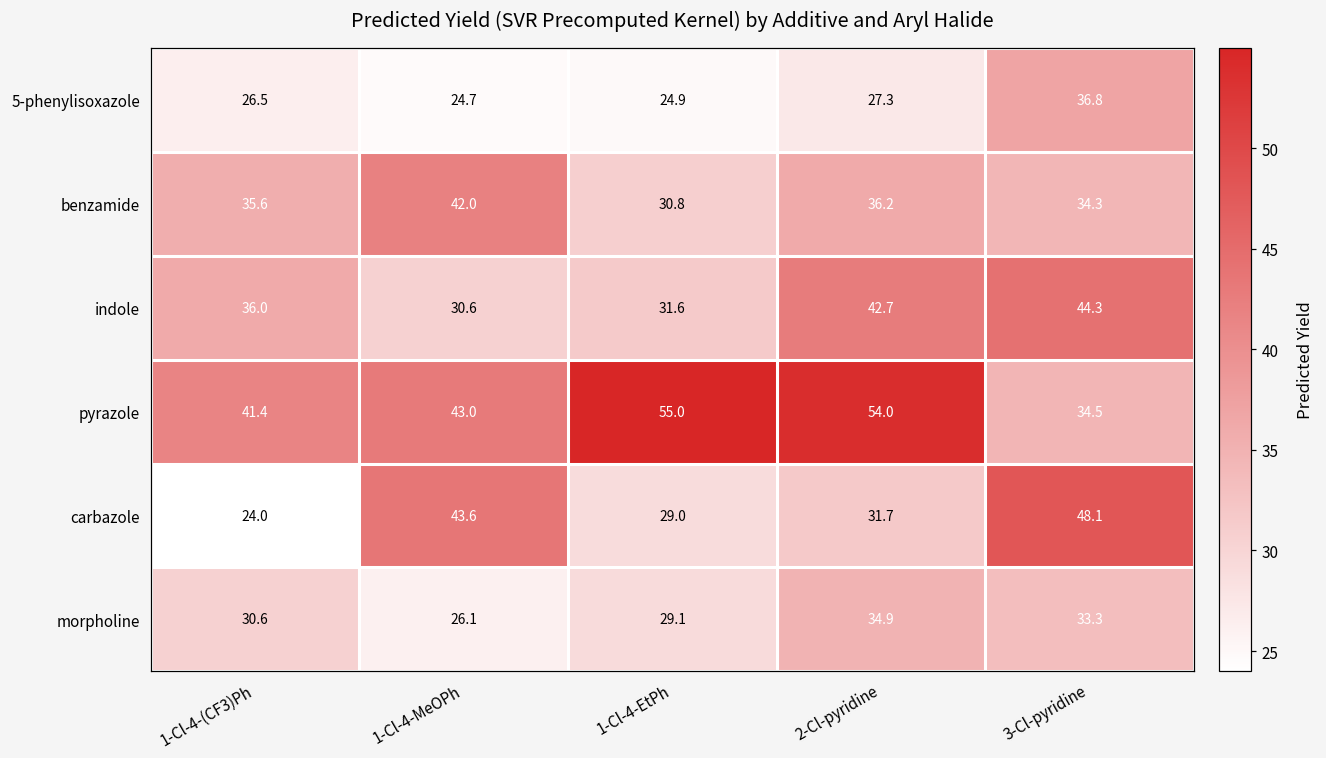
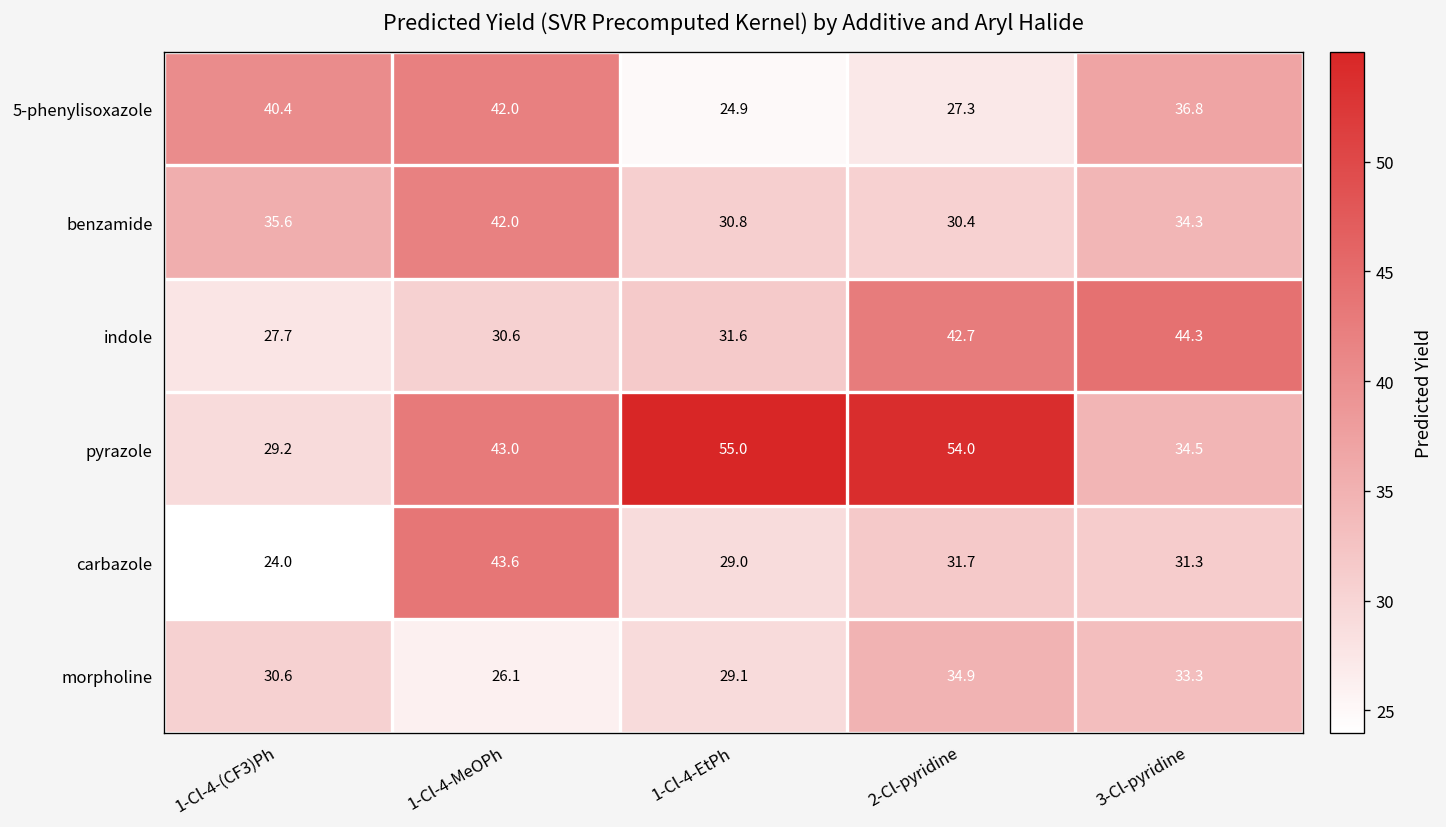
5-phenylisoxazole, 1-Cl-4-(CF3)Ph: 26.5 -> 40.4
5-phenylisoxazole, 1-Cl-4-MeOPh: 24.7 -> 42.0
benzamide, 2-Cl-pyridine: 36.2 -> 30.4
indole, 1-Cl-4-(CF3)Ph: 36.0 -> 27.7
pyrazole, 1-Cl-4-(CF3)Ph: 41.4 -> 29.2
carbazole, 3-Cl-pyridine: 48.1 -> 31.3
